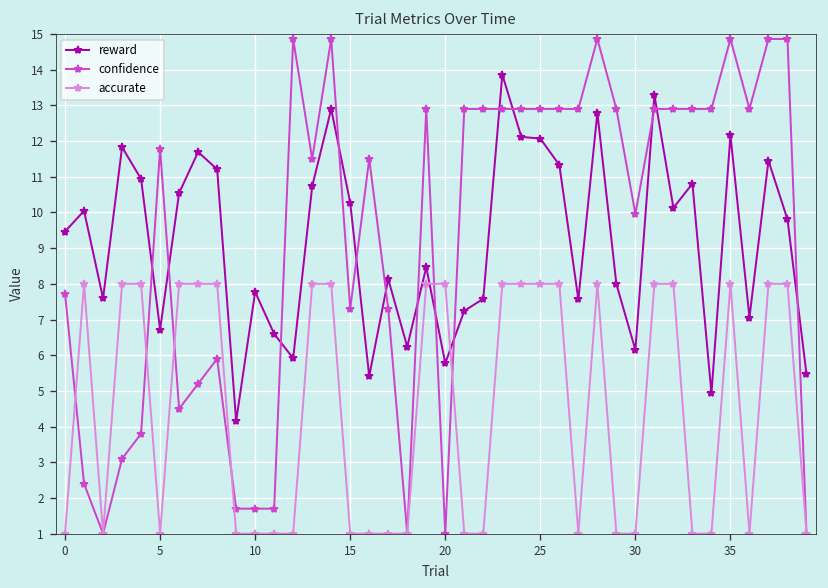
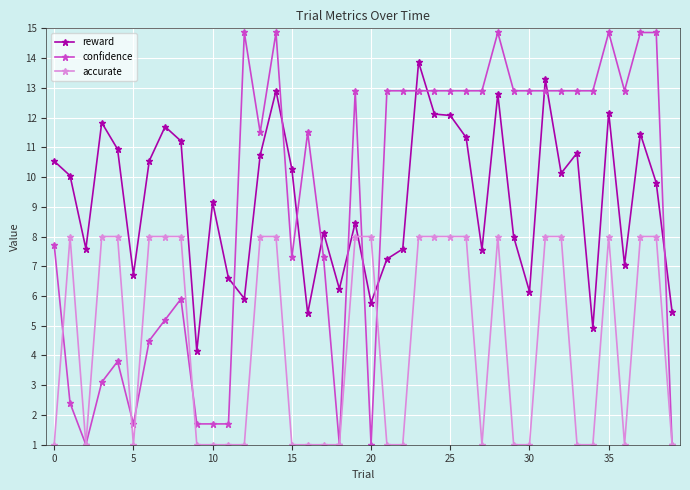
reward, 0: 9.5 -> 10.5
confidence, 5: 11.8 -> 1.7
reward, 10: 7.8 -> 9.2
confidence, 30: 10.0 -> 12.9
